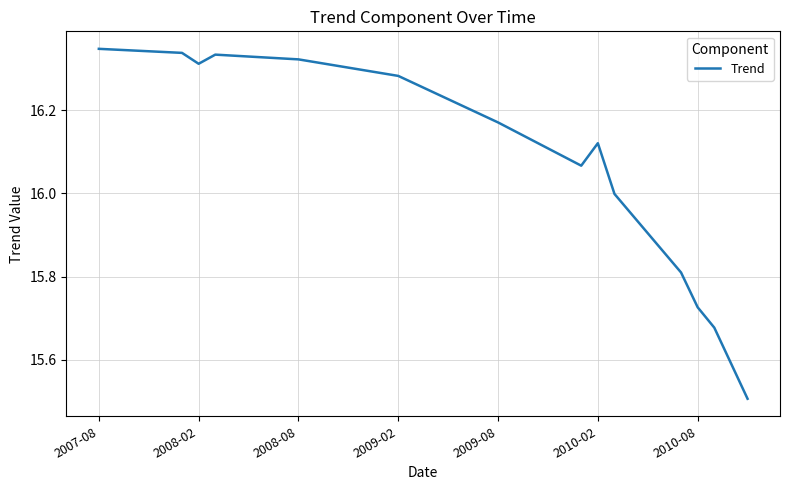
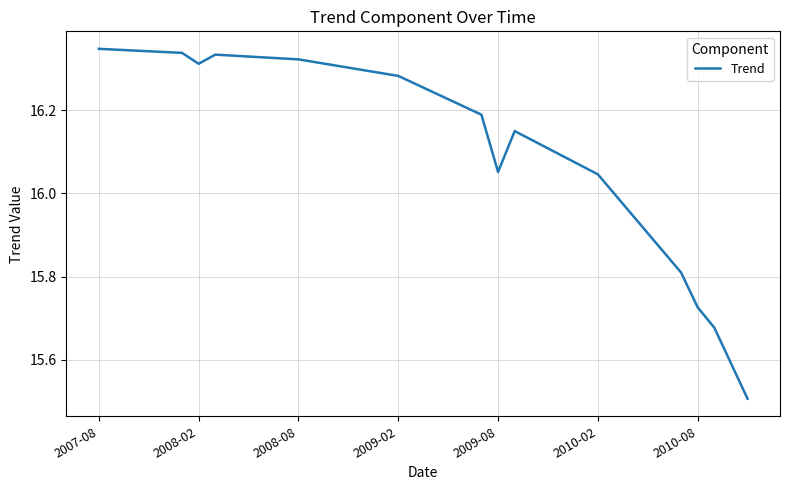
2009-08: 16.17 -> 16.05
2010-02: 16.12 -> 16.05
